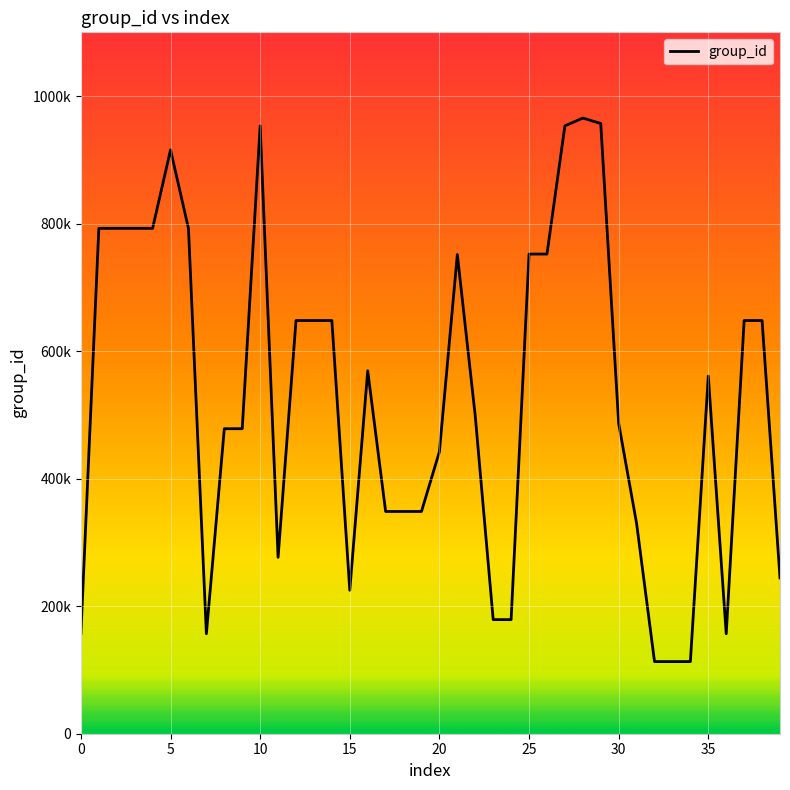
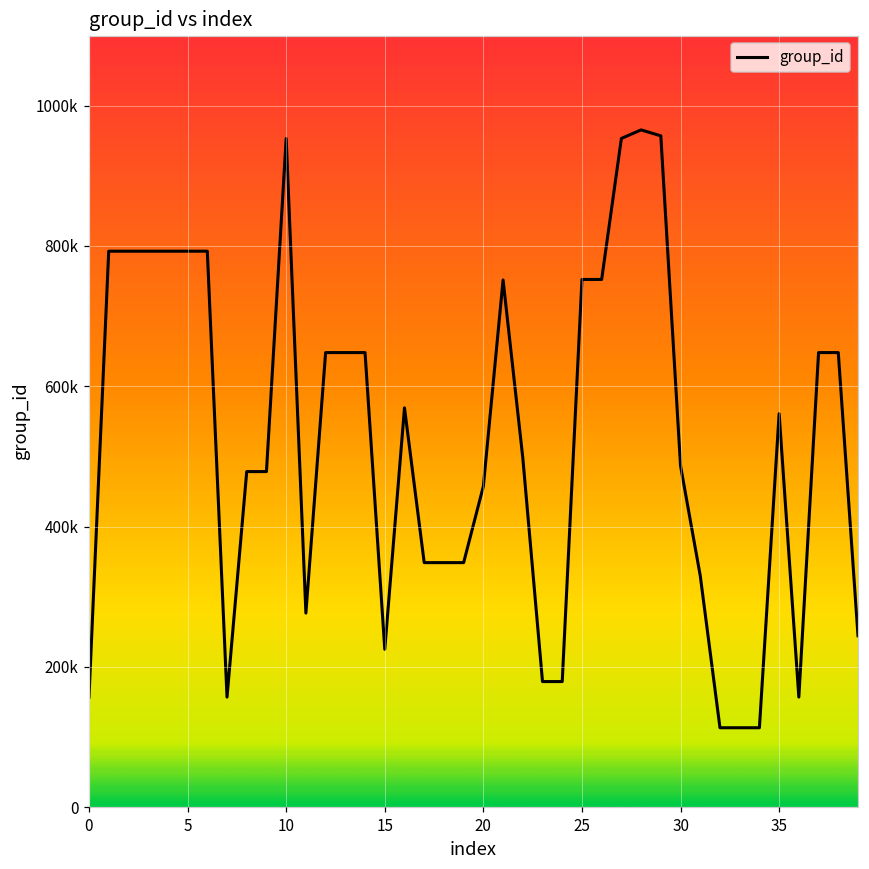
5: 920000 -> 790000
20: 440000 -> 460000
